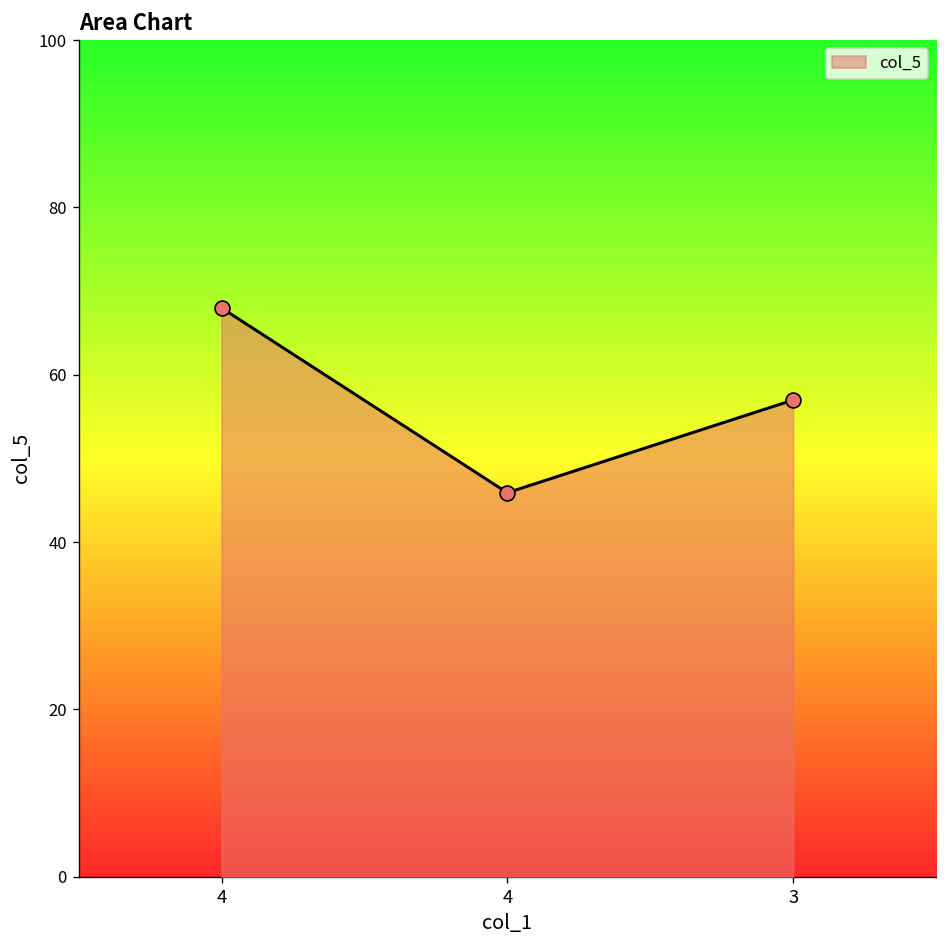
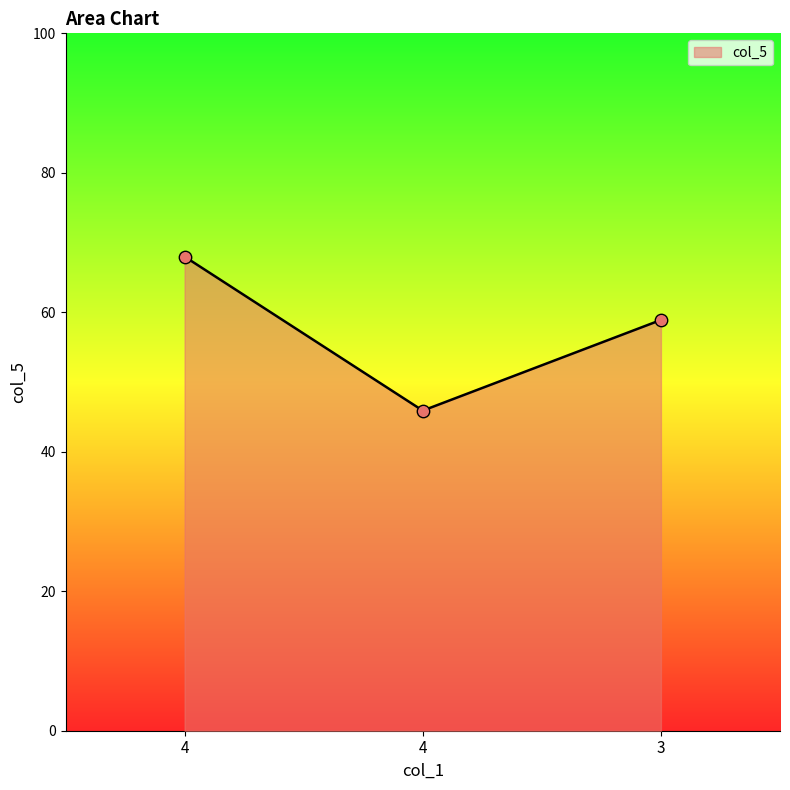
3: 57 -> 59
